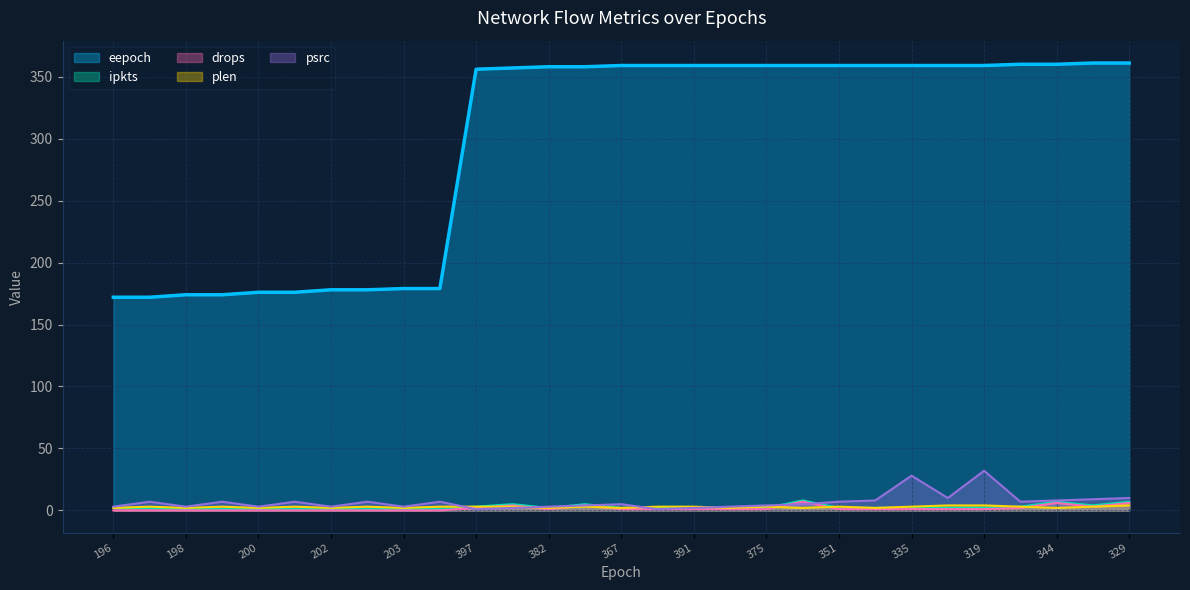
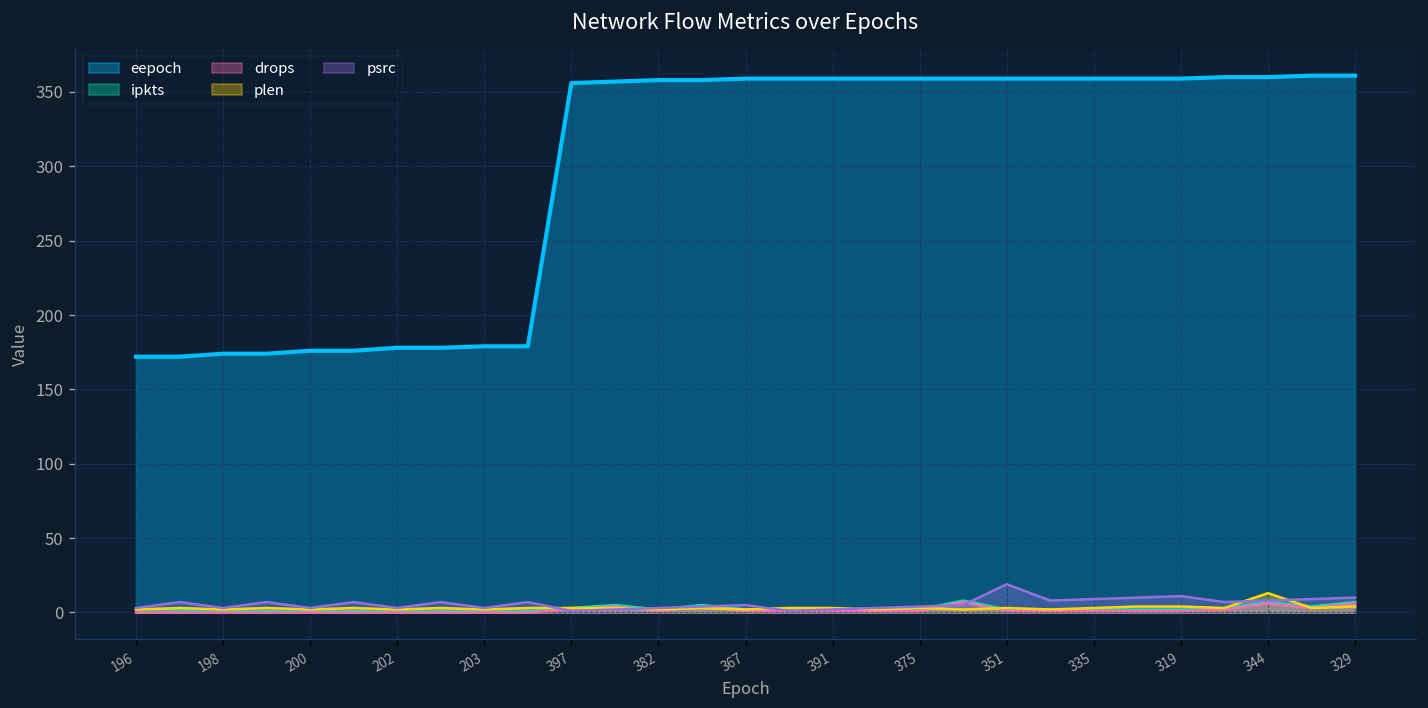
psrc, 351: 7 -> 19
psrc, 335: 28 -> 9
psrc, 319: 32 -> 11
plen, 344: 2 -> 13
